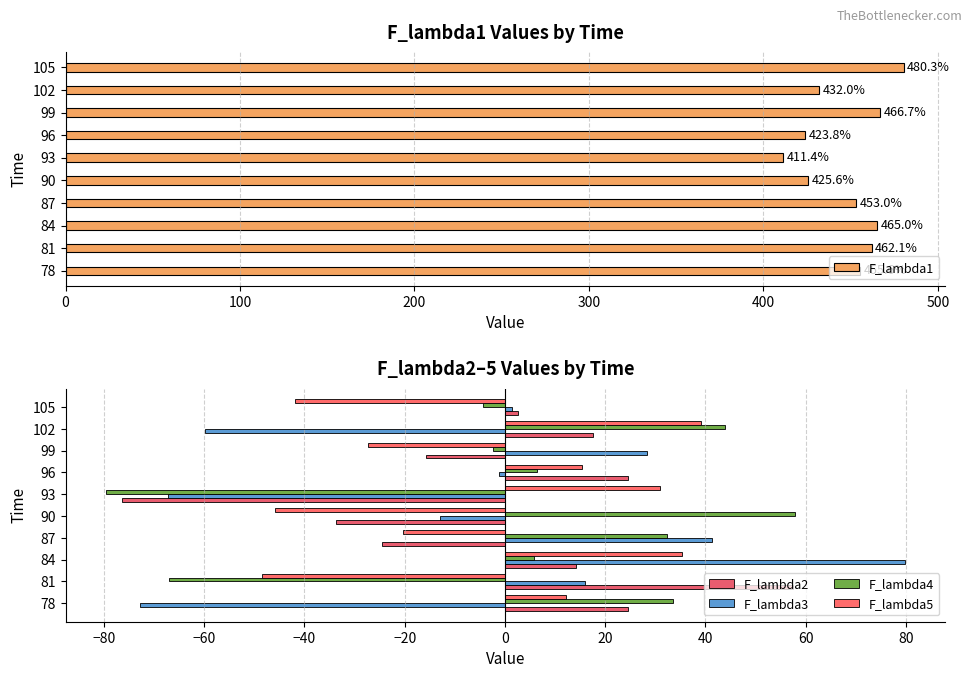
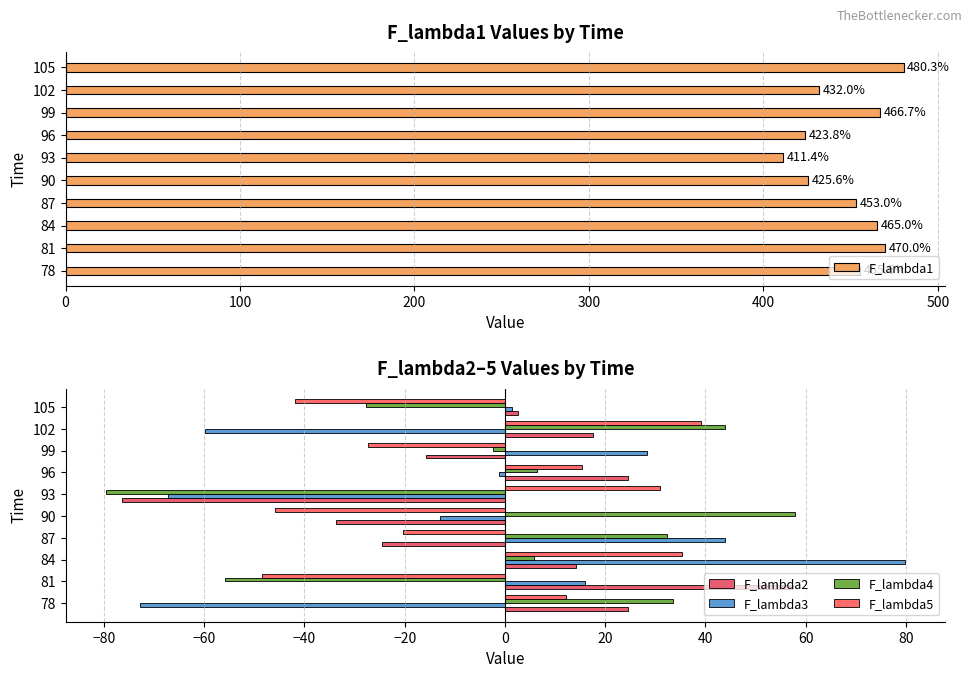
F_lambda1 Values by Time, 81: 462.1% -> 470.0%
F_lambda2–5 Values by Time, F_lambda4, 105: -4 -> -28
F_lambda2–5 Values by Time, F_lambda3, 87: 41 -> 44
F_lambda2–5 Values by Time, F_lambda4, 81: -67 -> -56
